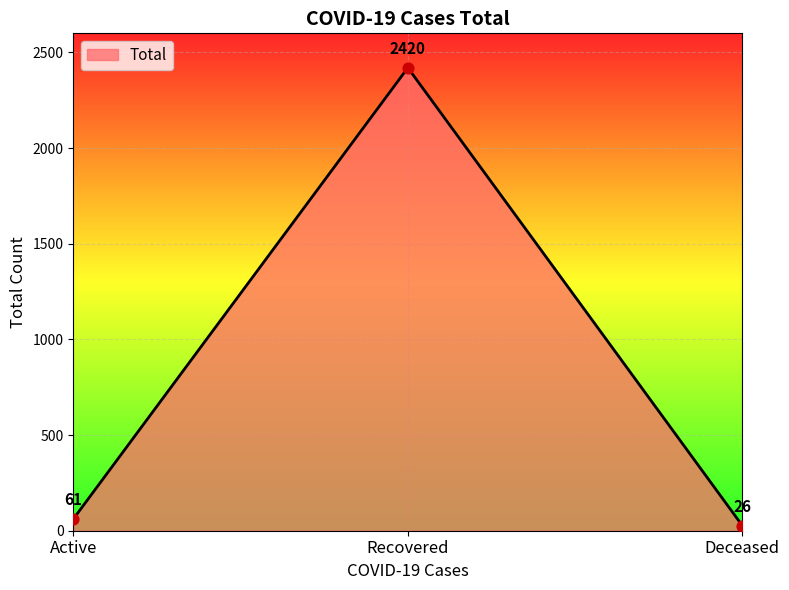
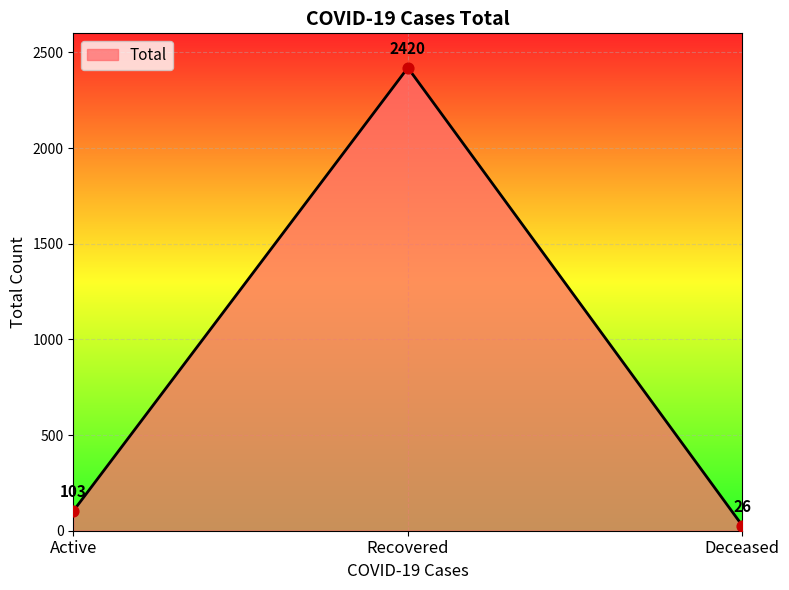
Active: 61 -> 103
